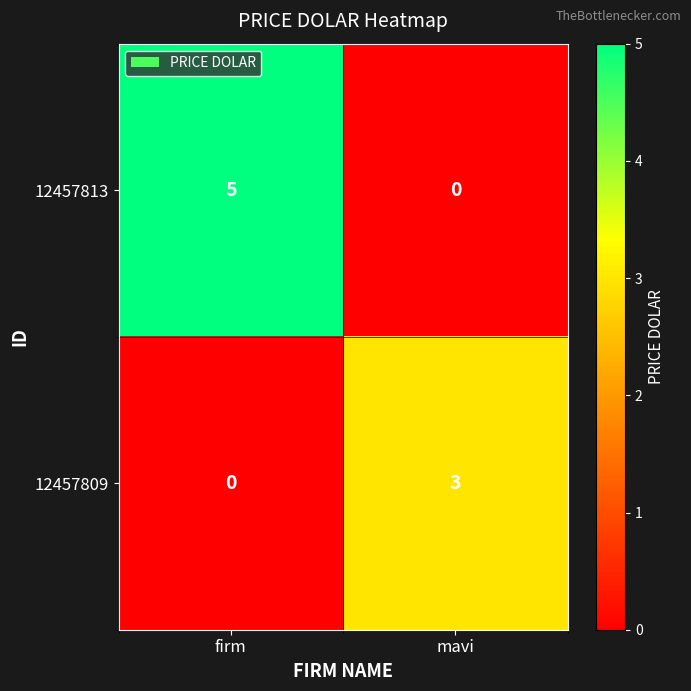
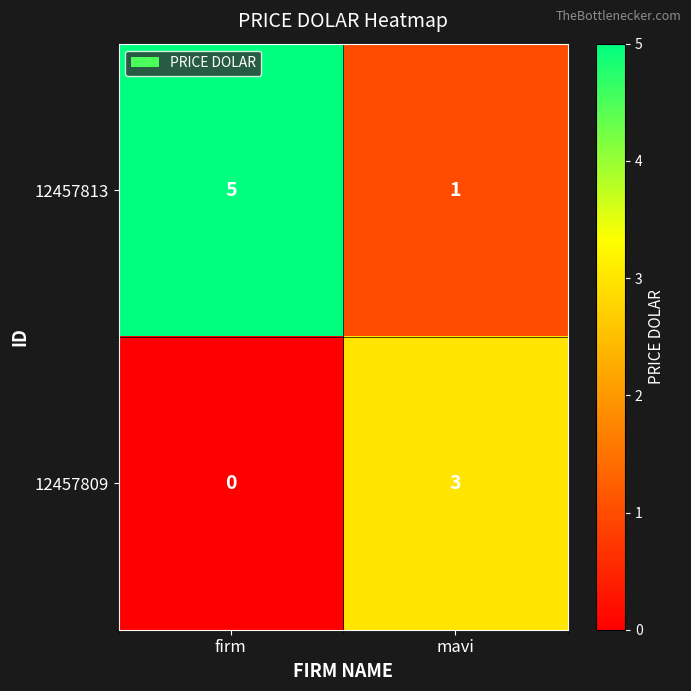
12457813, mavi: 0 -> 1
